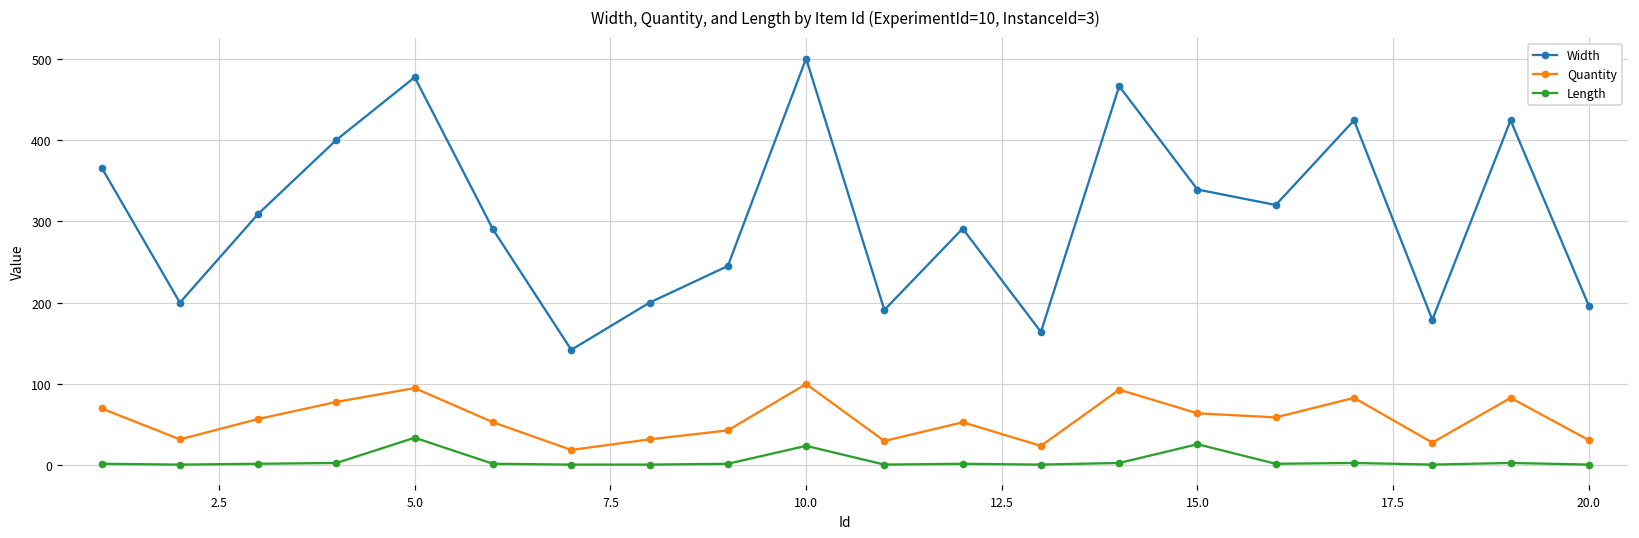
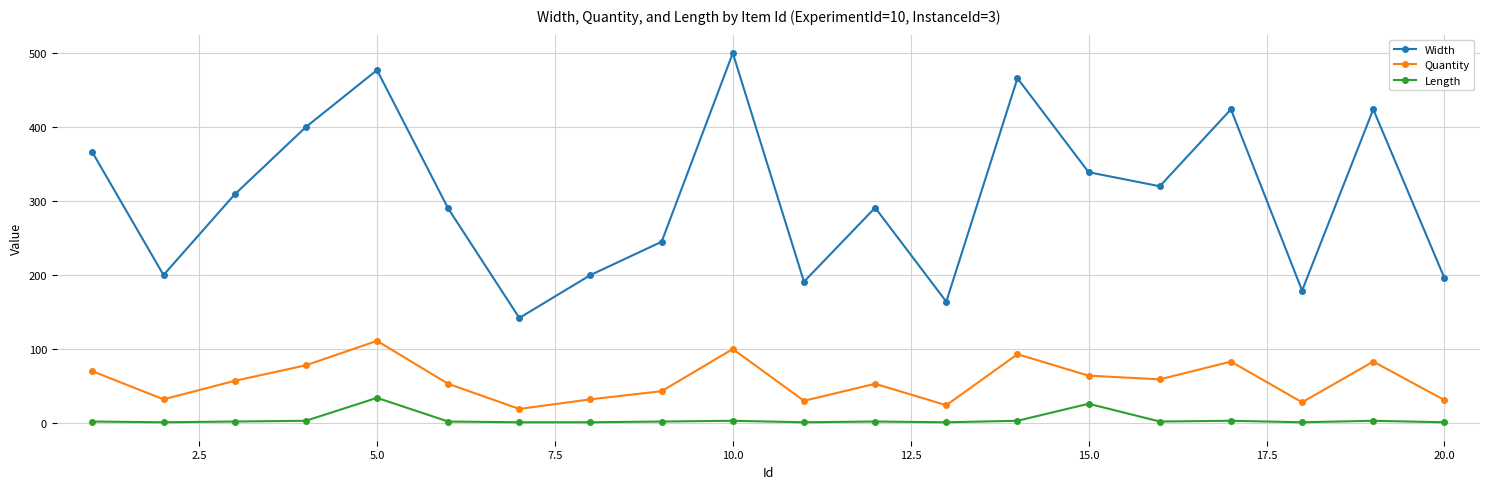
Quantity, 5.0: 100 -> 110
Length, 10.0: 20 -> 0
